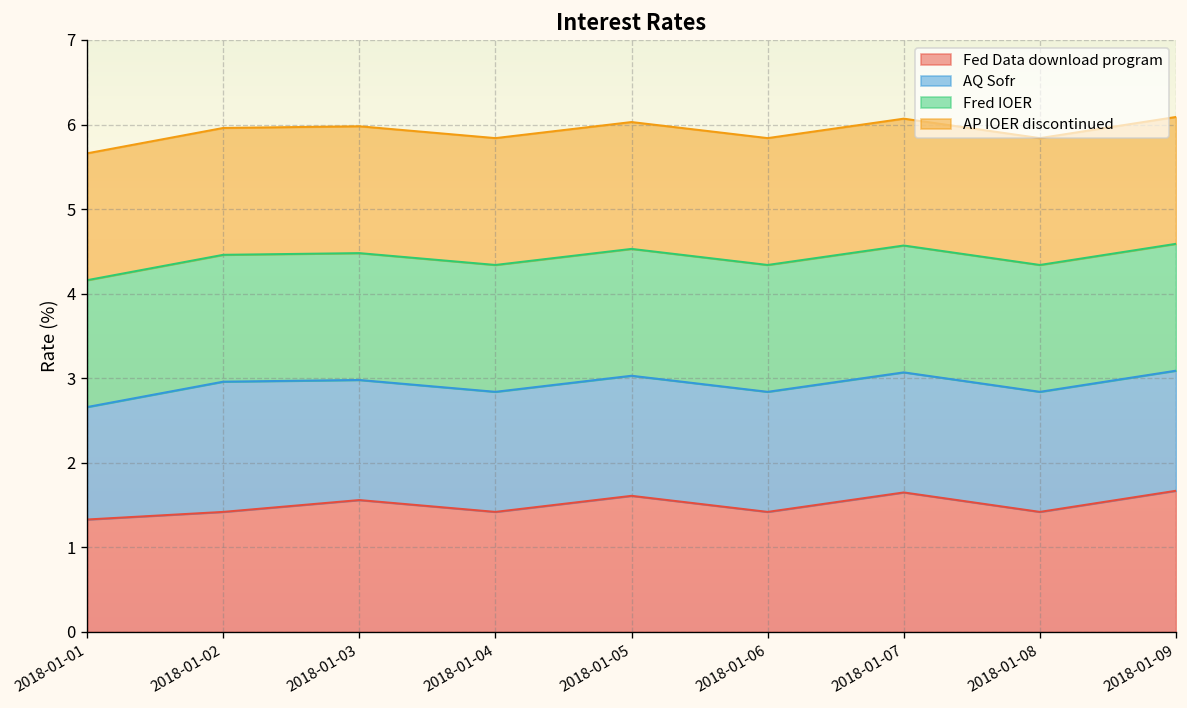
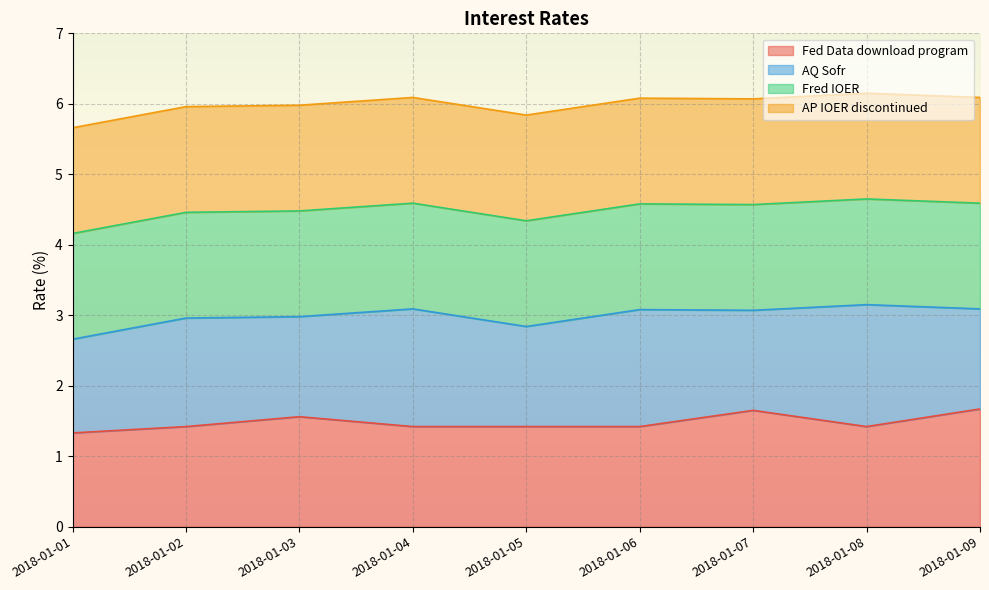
AQ Sofr, 2018-01-04: 1.4 -> 1.7
Fed Data download program, 2018-01-05: 1.6 -> 1.4
AQ Sofr, 2018-01-06: 1.4 -> 1.7
AQ Sofr, 2018-01-08: 1.4 -> 1.7
